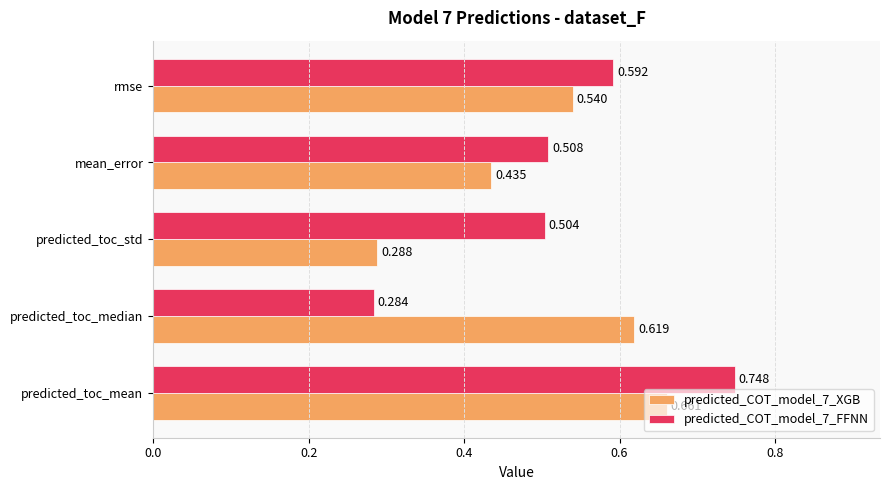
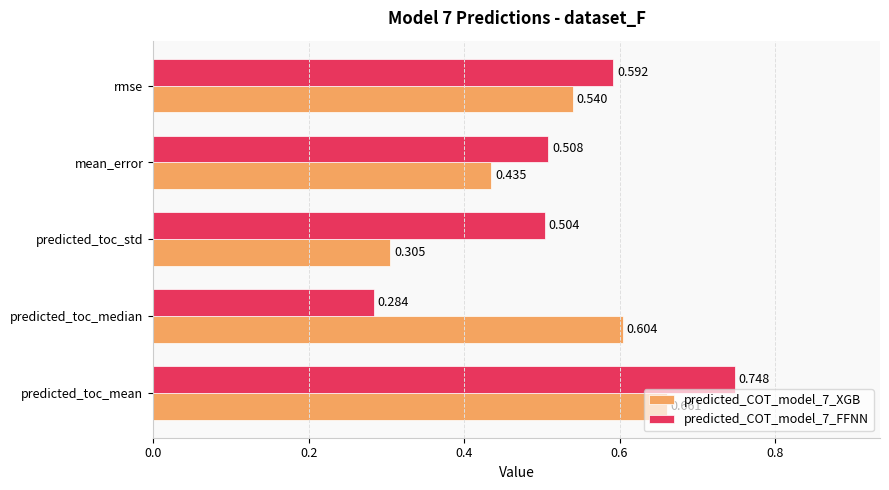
predicted_COT_model_7_XGB, predicted_toc_std: 0.288 -> 0.305
predicted_COT_model_7_XGB, predicted_toc_median: 0.619 -> 0.604
